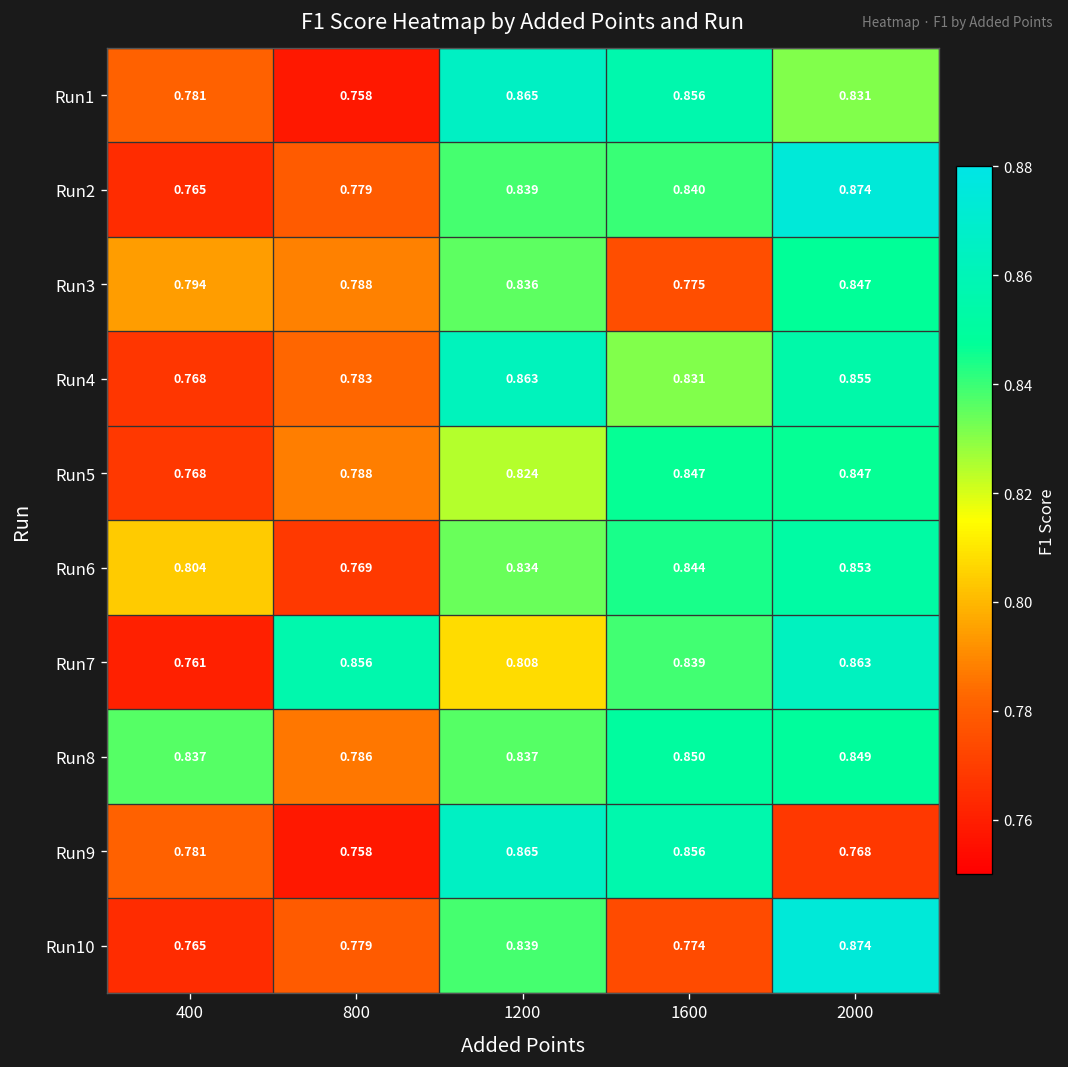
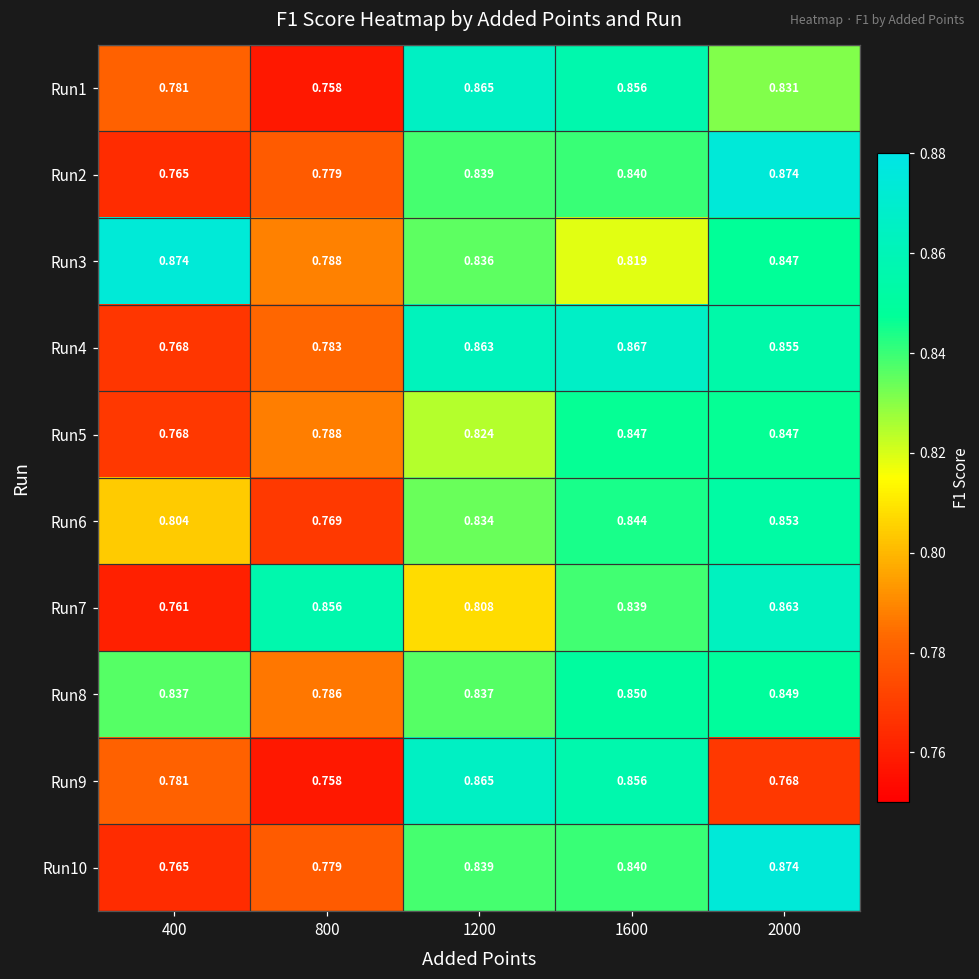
Run3, 400: 0.794 -> 0.874
Run3, 1600: 0.775 -> 0.819
Run4, 1600: 0.831 -> 0.867
Run10, 1600: 0.774 -> 0.840
